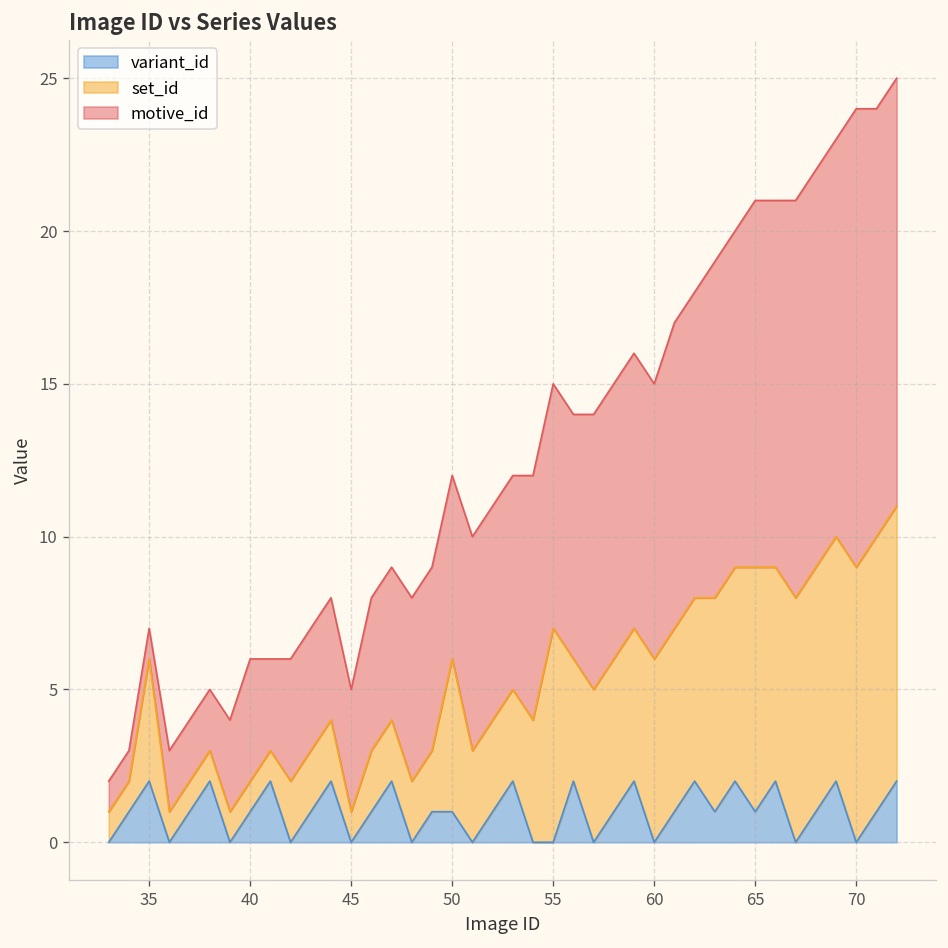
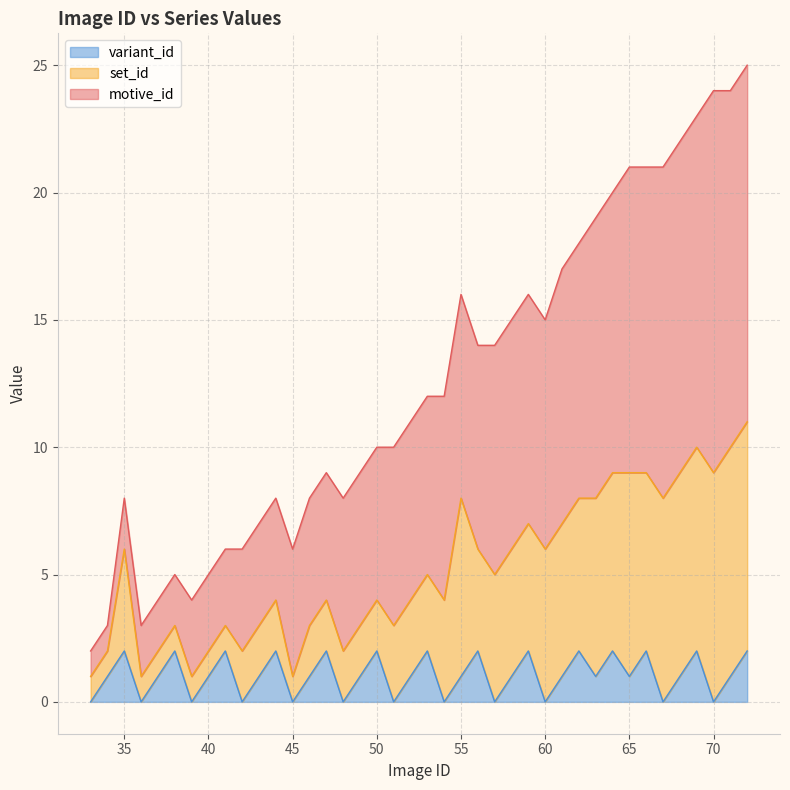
motive_id, 35: 1 -> 2
motive_id, 40: 4 -> 3
motive_id, 45: 4 -> 5
variant_id, 50: 1 -> 2
set_id, 50: 5 -> 2
variant_id, 55: 0 -> 1
